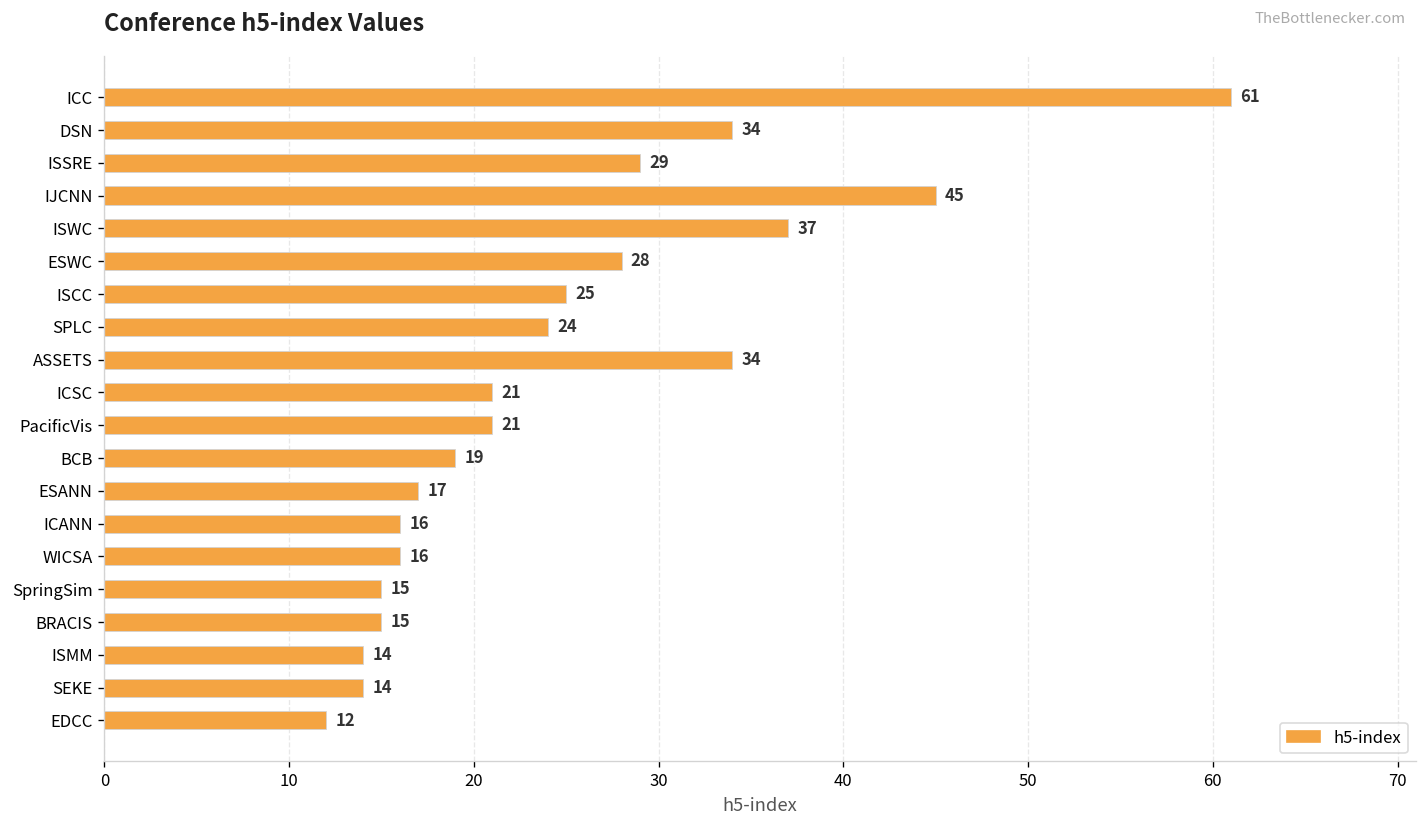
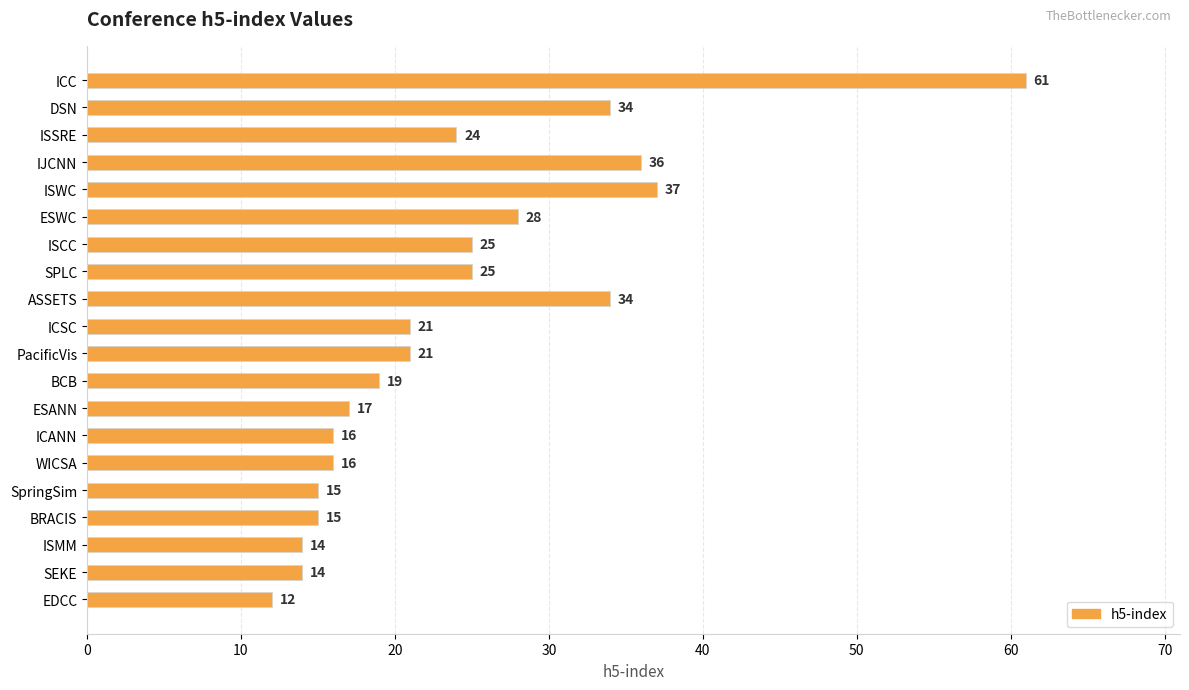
ISSRE: 29 -> 24
IJCNN: 45 -> 36
SPLC: 24 -> 25
